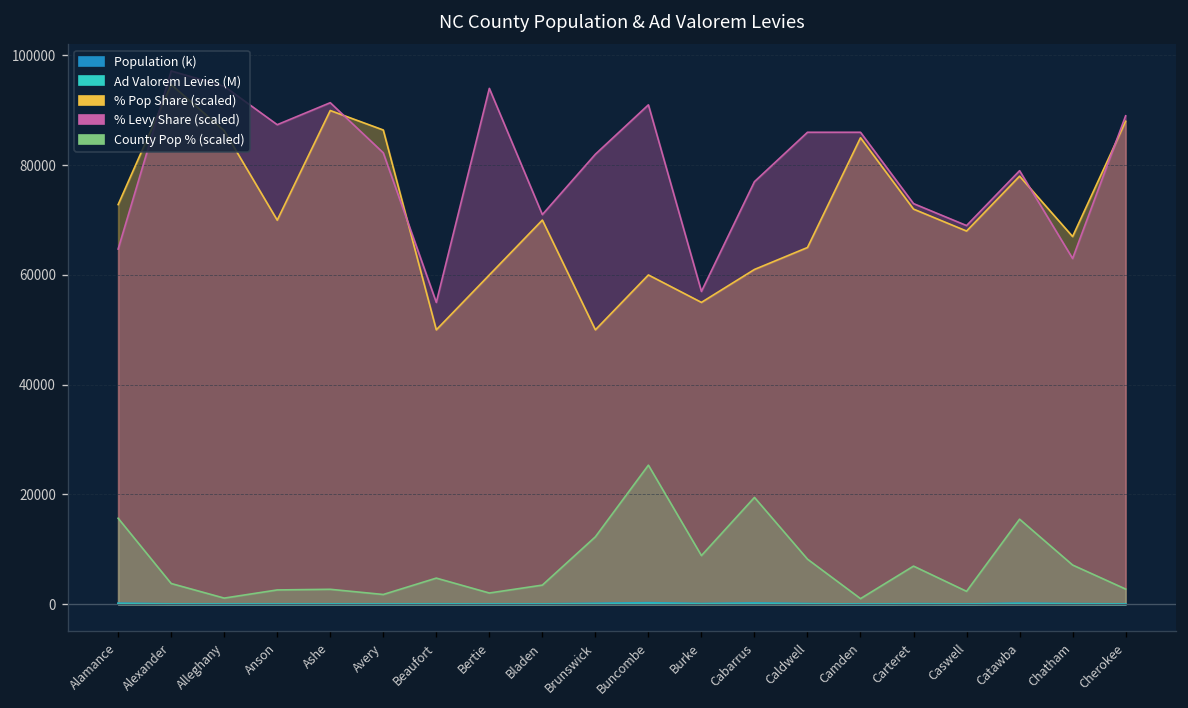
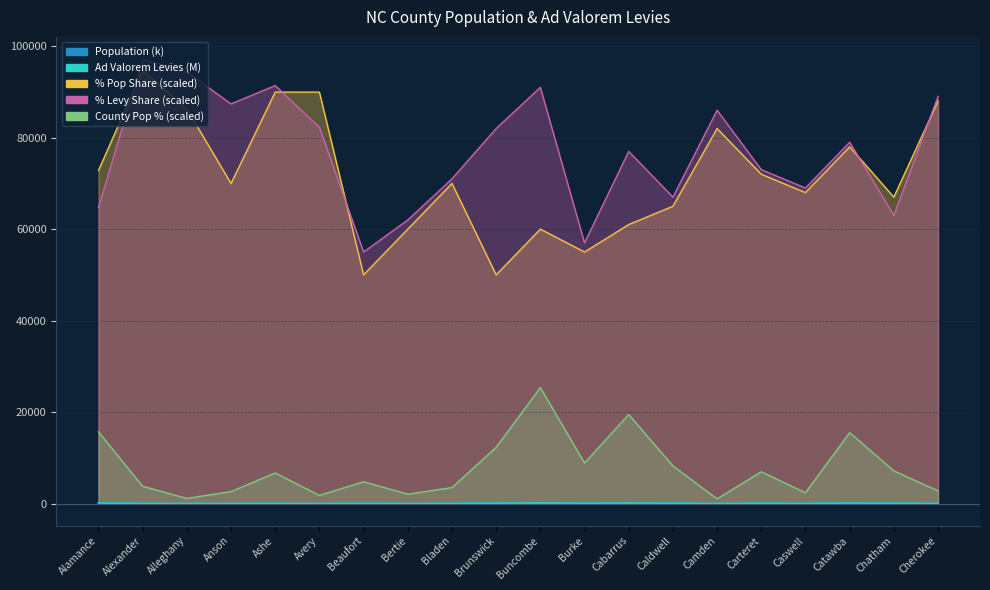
County Pop % (scaled), Ashe: 3000 -> 7000
% Pop Share (scaled), Avery: 86000 -> 90000
% Levy Share (scaled), Bertie: 94000 -> 62000
% Levy Share (scaled), Caldwell: 86000 -> 67000
% Pop Share (scaled), Camden: 85000 -> 82000
